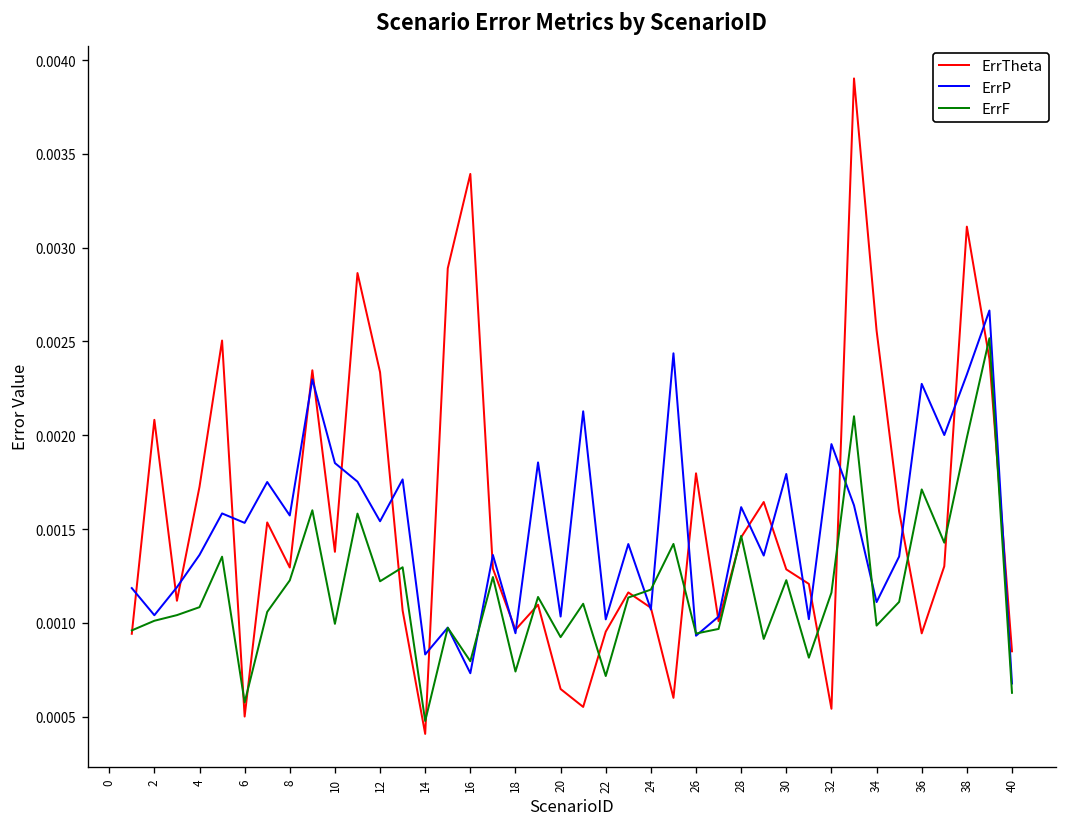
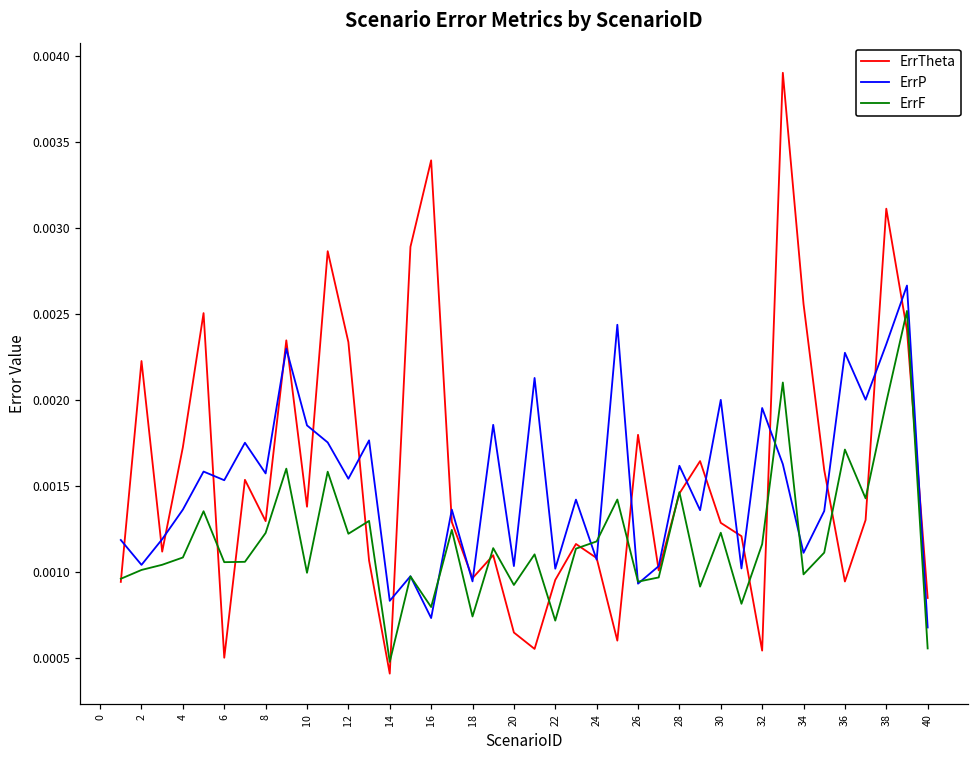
ErrTheta, 2: 0.00208 -> 0.00223
ErrF, 6: 0.00058 -> 0.00106
ErrP, 30: 0.00179 -> 0.00200
ErrF, 40: 0.00063 -> 0.00055
